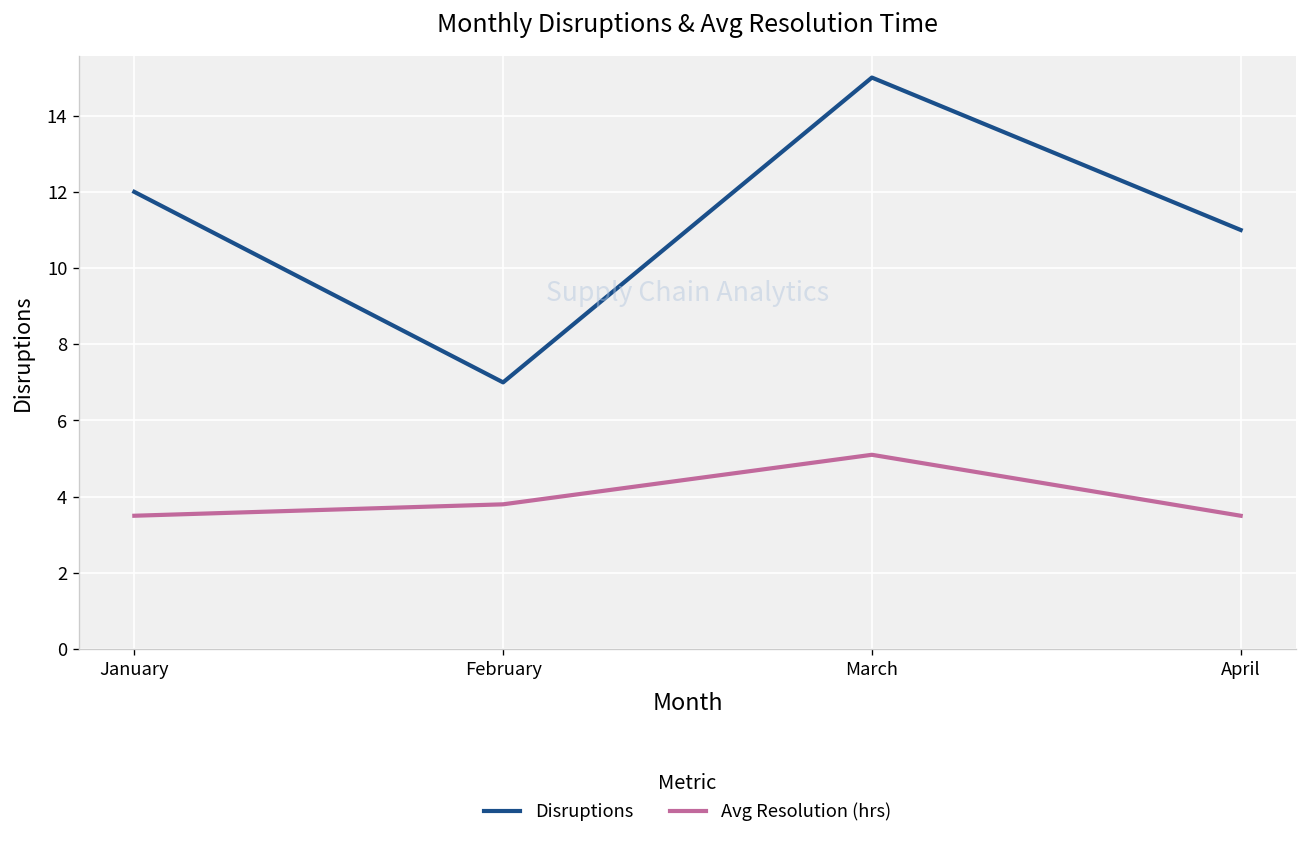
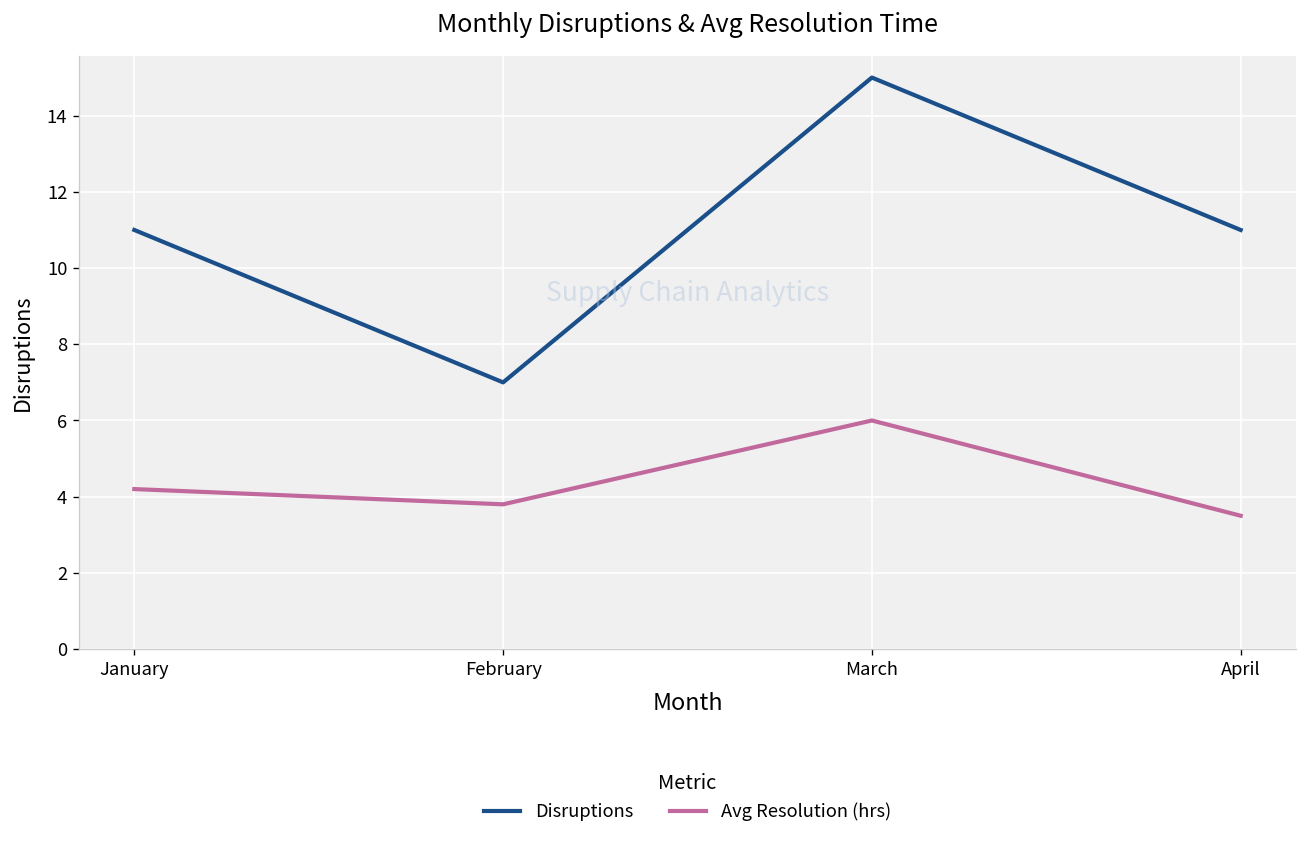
Disruptions, January: 12 -> 11
Avg Resolution (hrs), January: 3.5 -> 4.2
Avg Resolution (hrs), March: 5.1 -> 6.0
